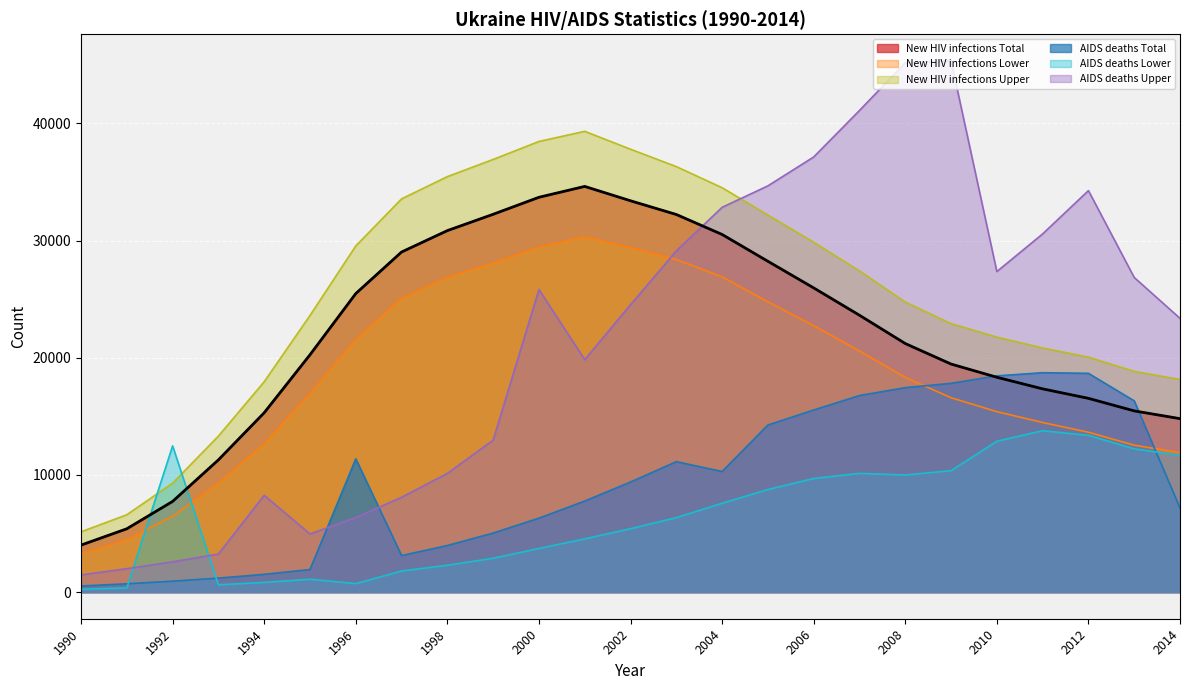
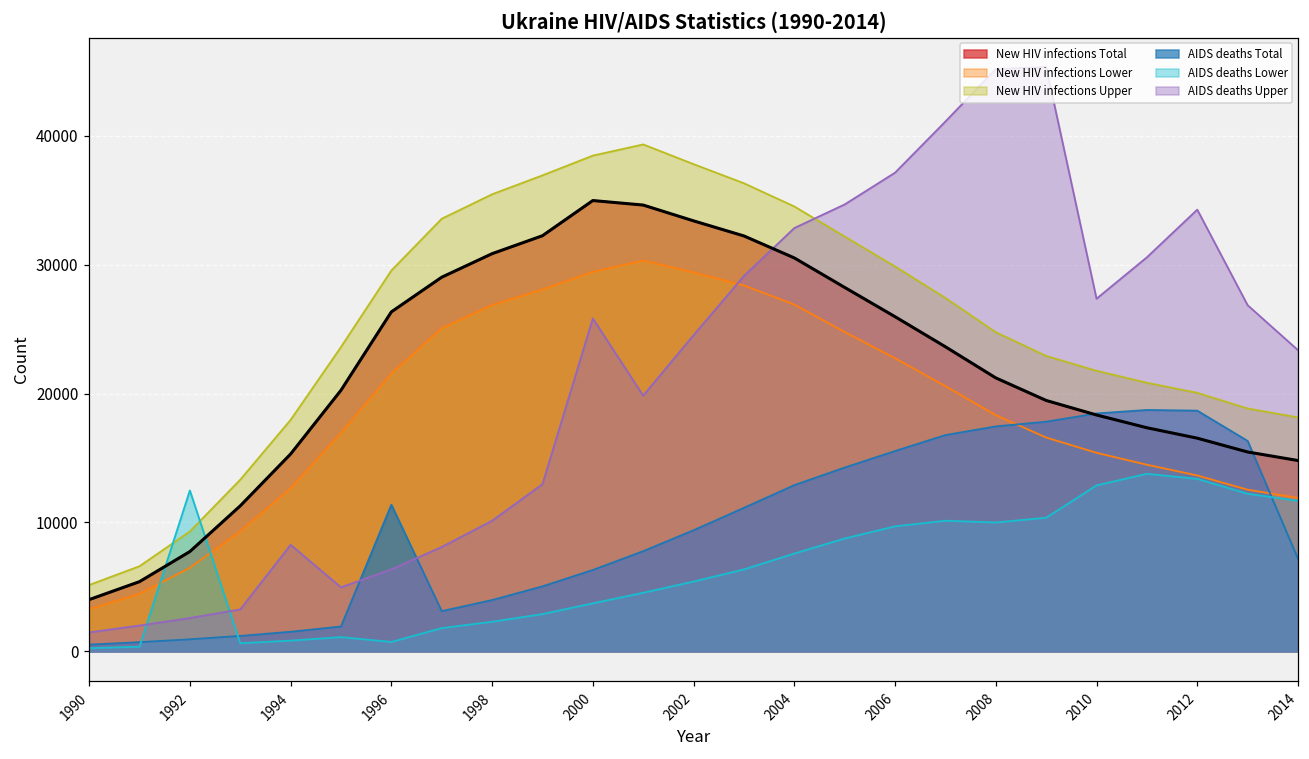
New HIV infections Total, 1996: 25500 -> 26300
New HIV infections Total, 2000: 33700 -> 35000
AIDS deaths Total, 2004: 10300 -> 12900
